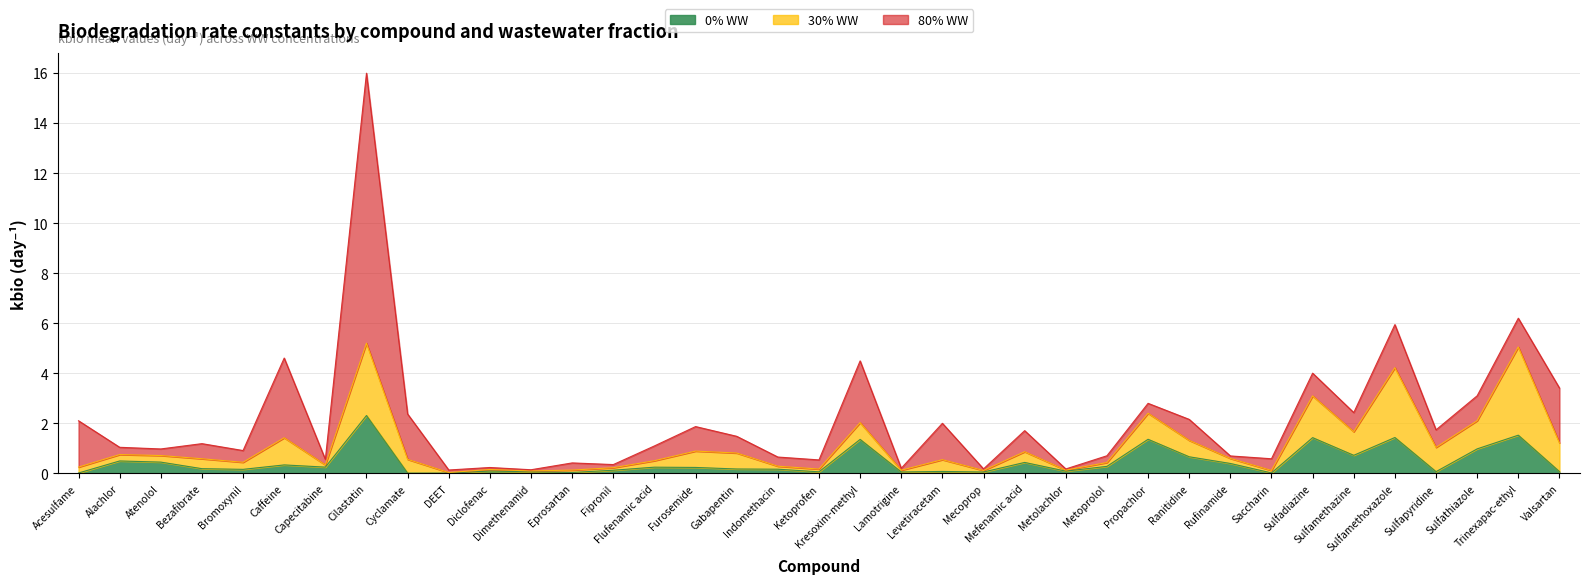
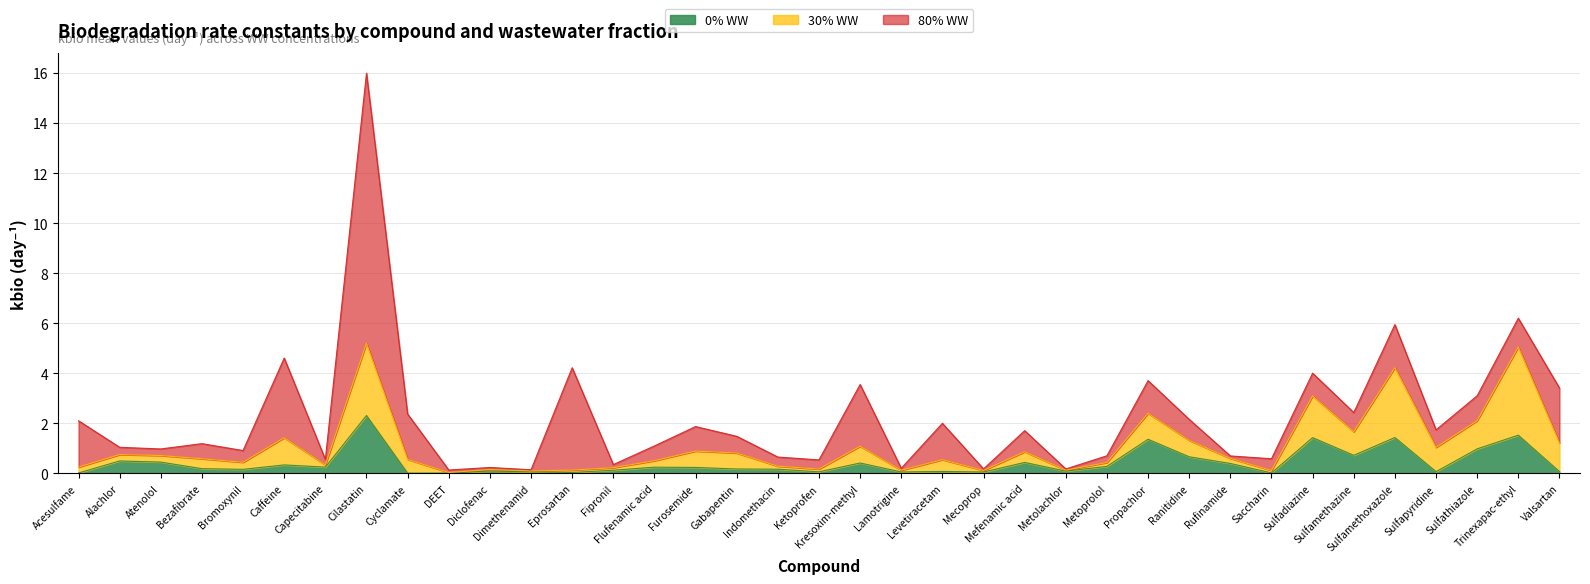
80% WW, Eprosartan: 0.3 -> 4.1
0% WW, Kresoxim-methyl: 1.4 -> 0.4
80% WW, Propachlor: 0.4 -> 1.3
